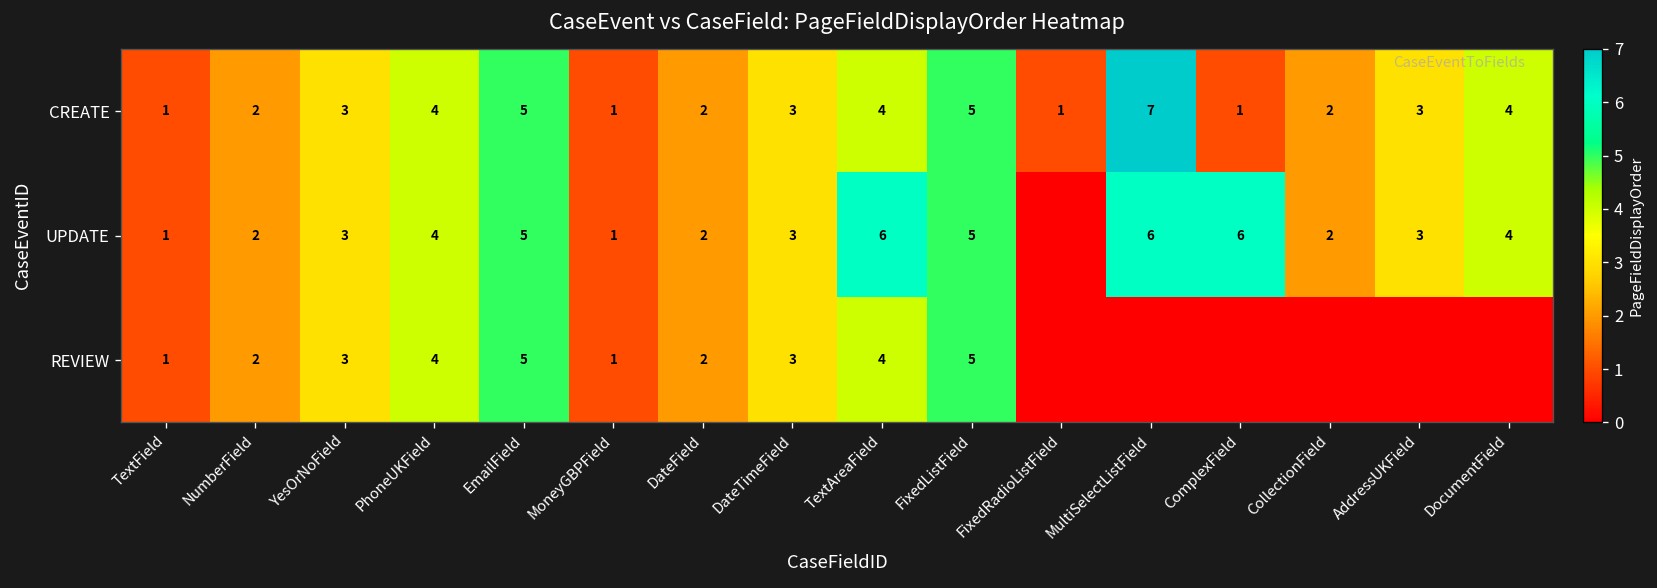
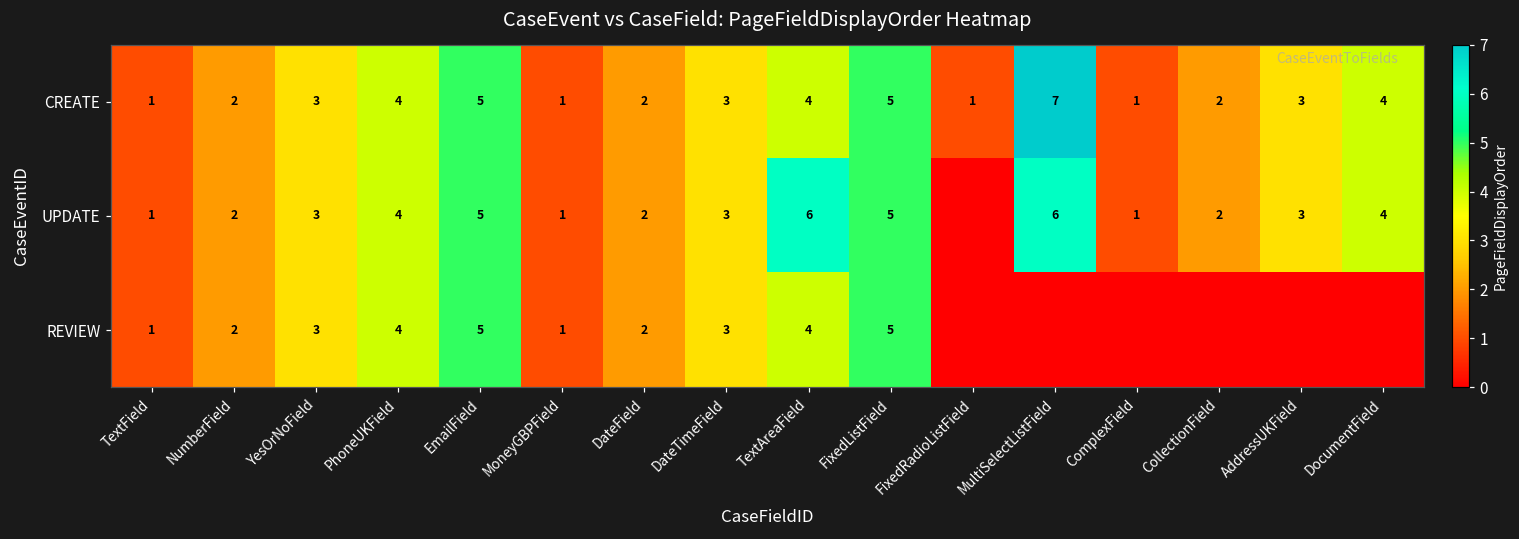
UPDATE, ComplexField: 6 -> 1
